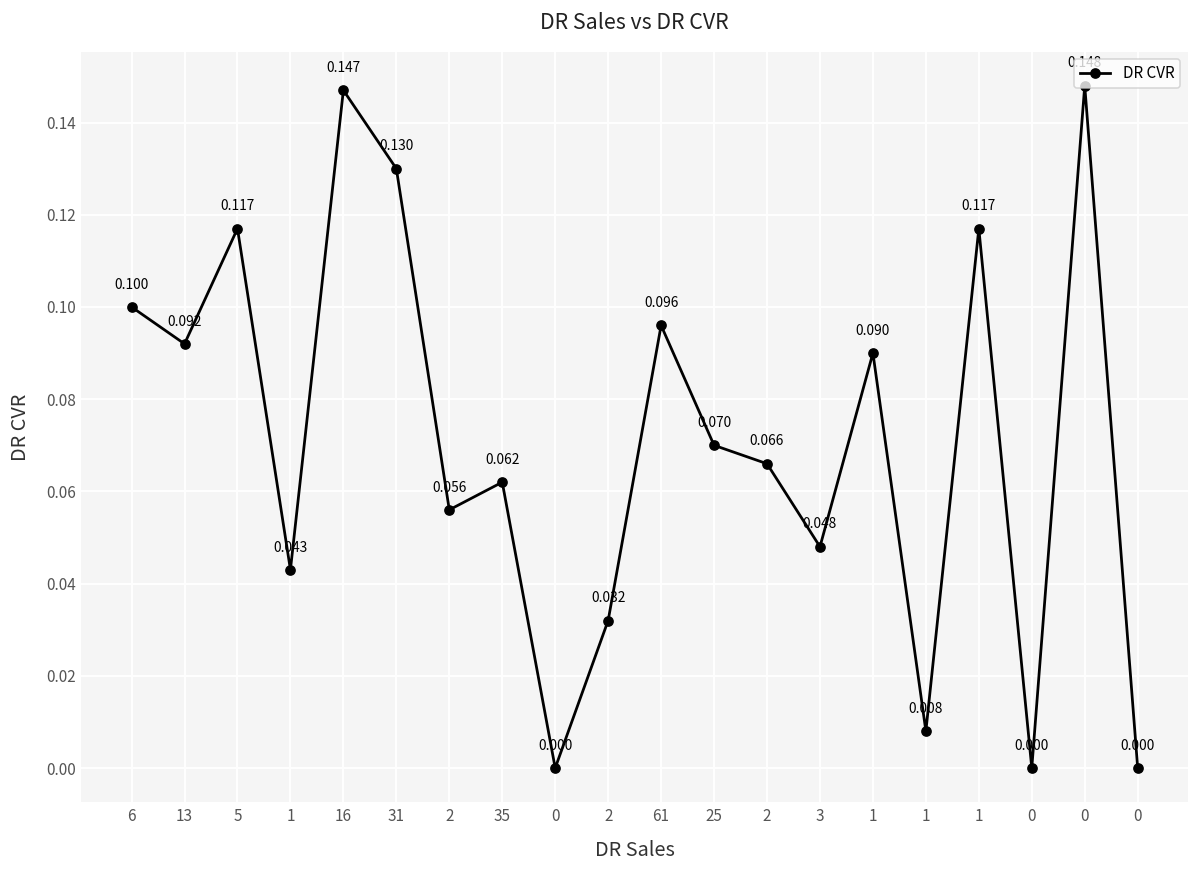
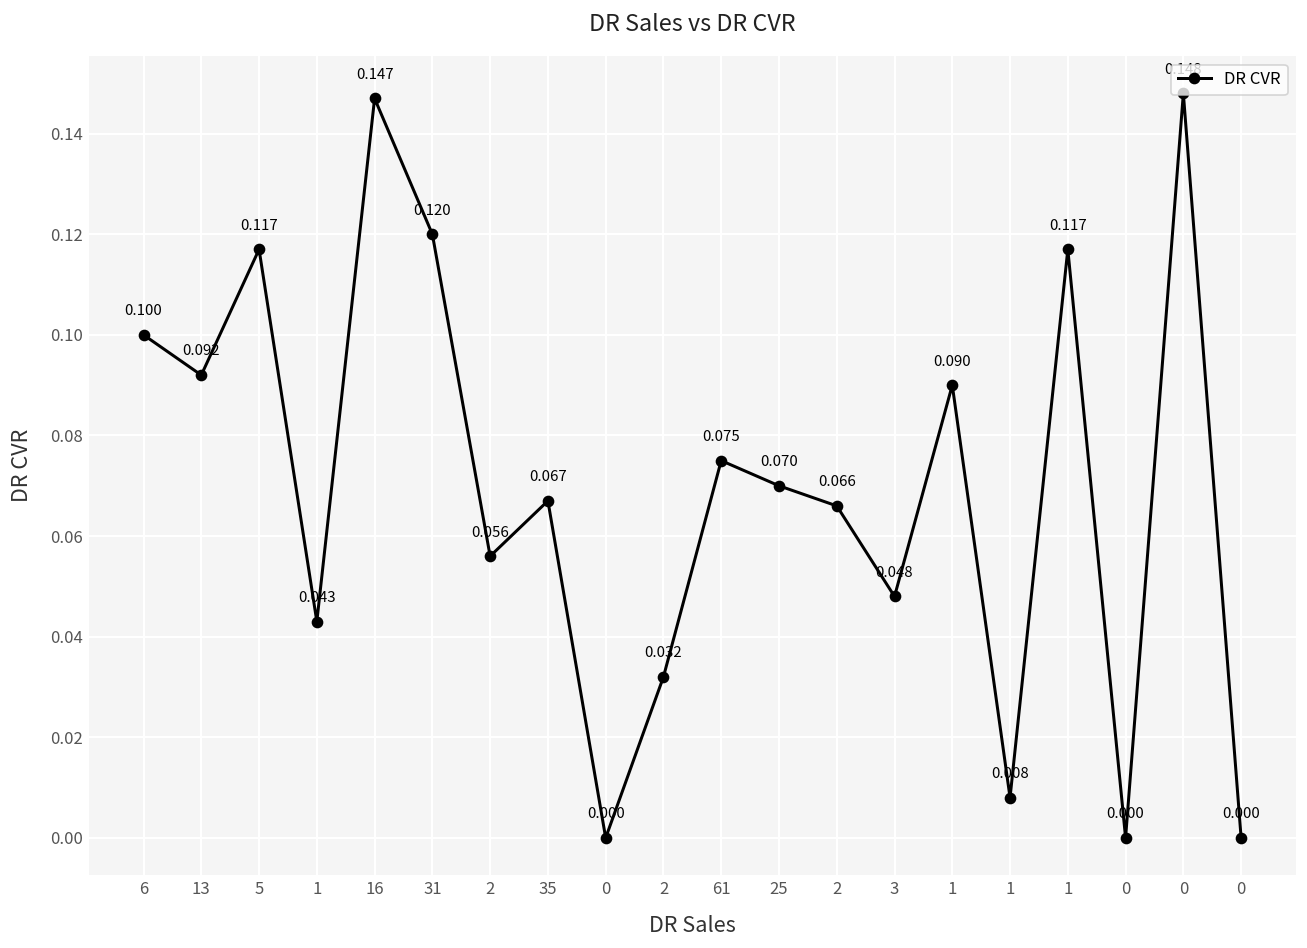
31: 0.130 -> 0.120
35: 0.062 -> 0.067
61: 0.096 -> 0.075
